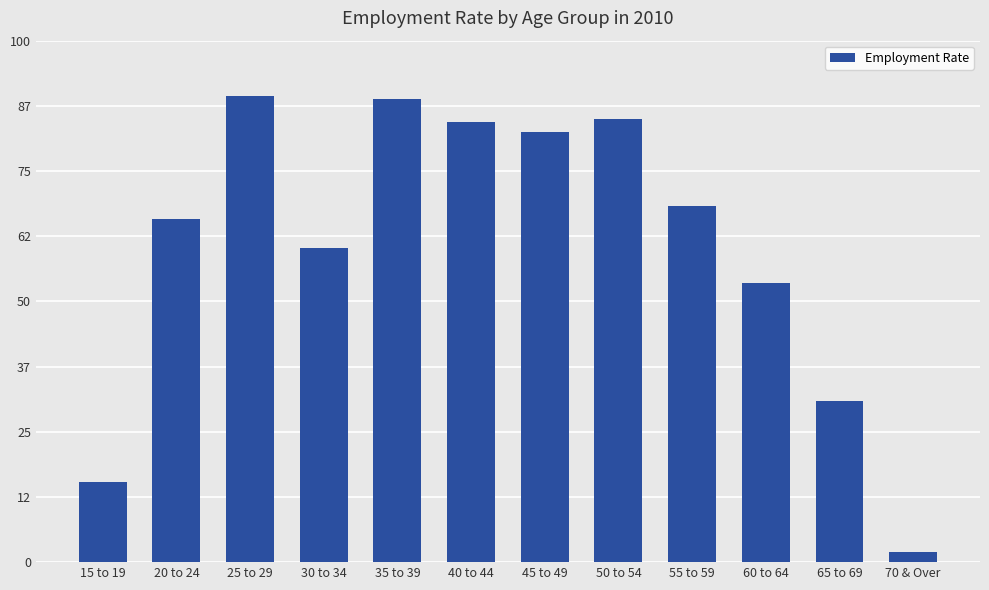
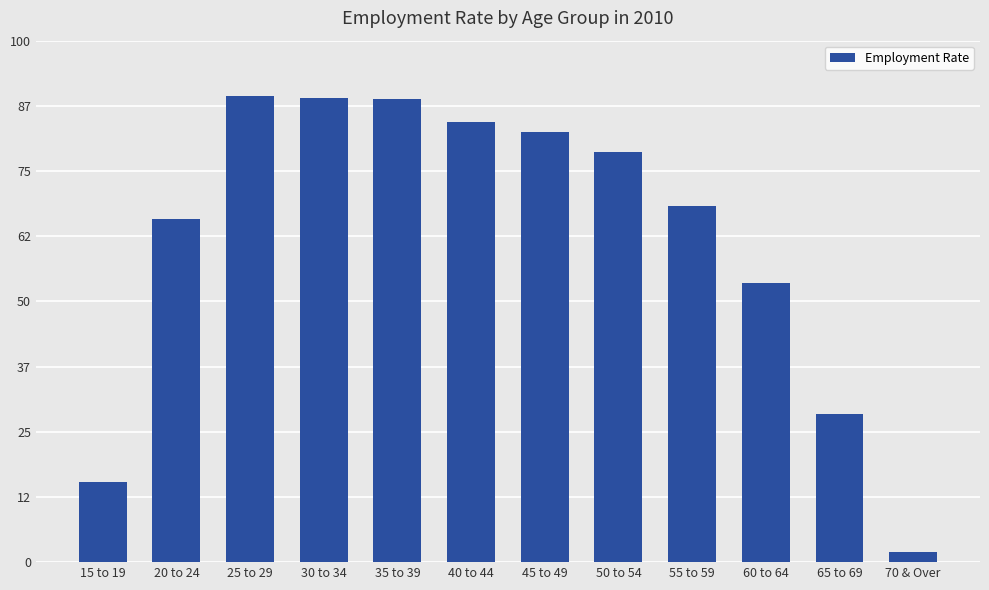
30 to 34: 60 -> 89
50 to 54: 85 -> 79
65 to 69: 31 -> 29
